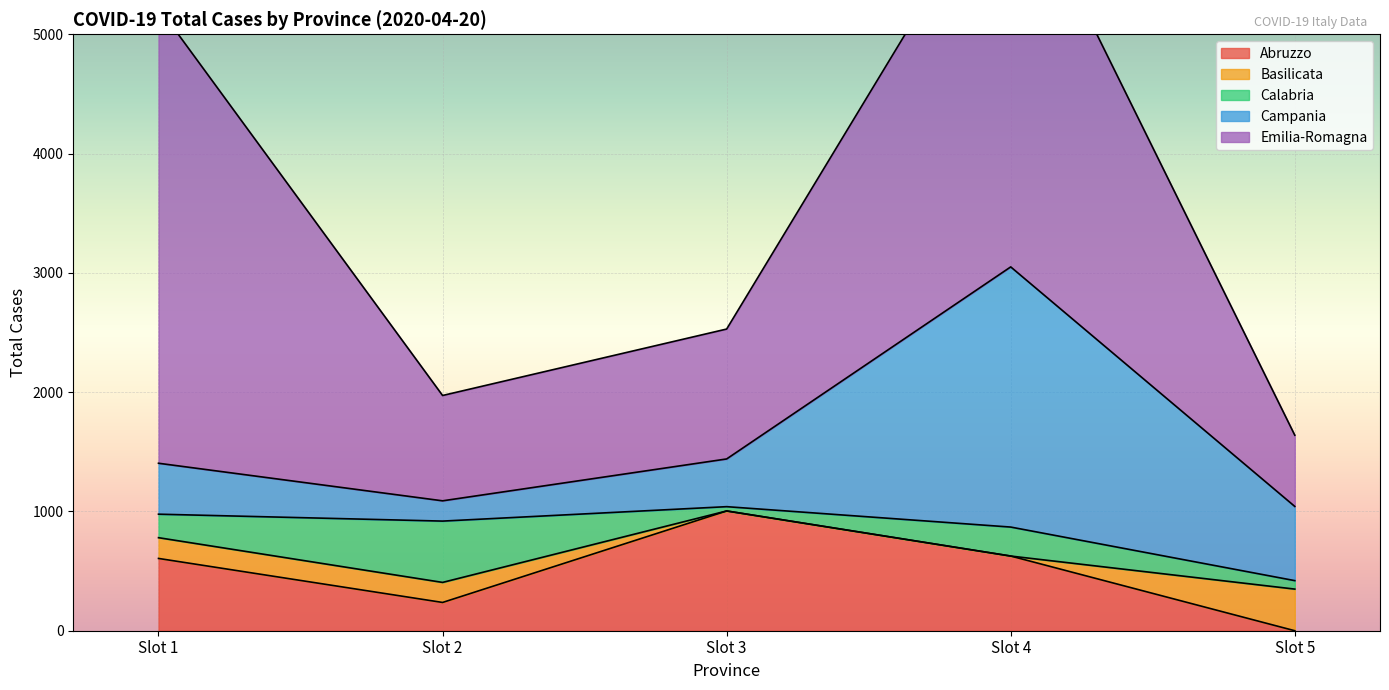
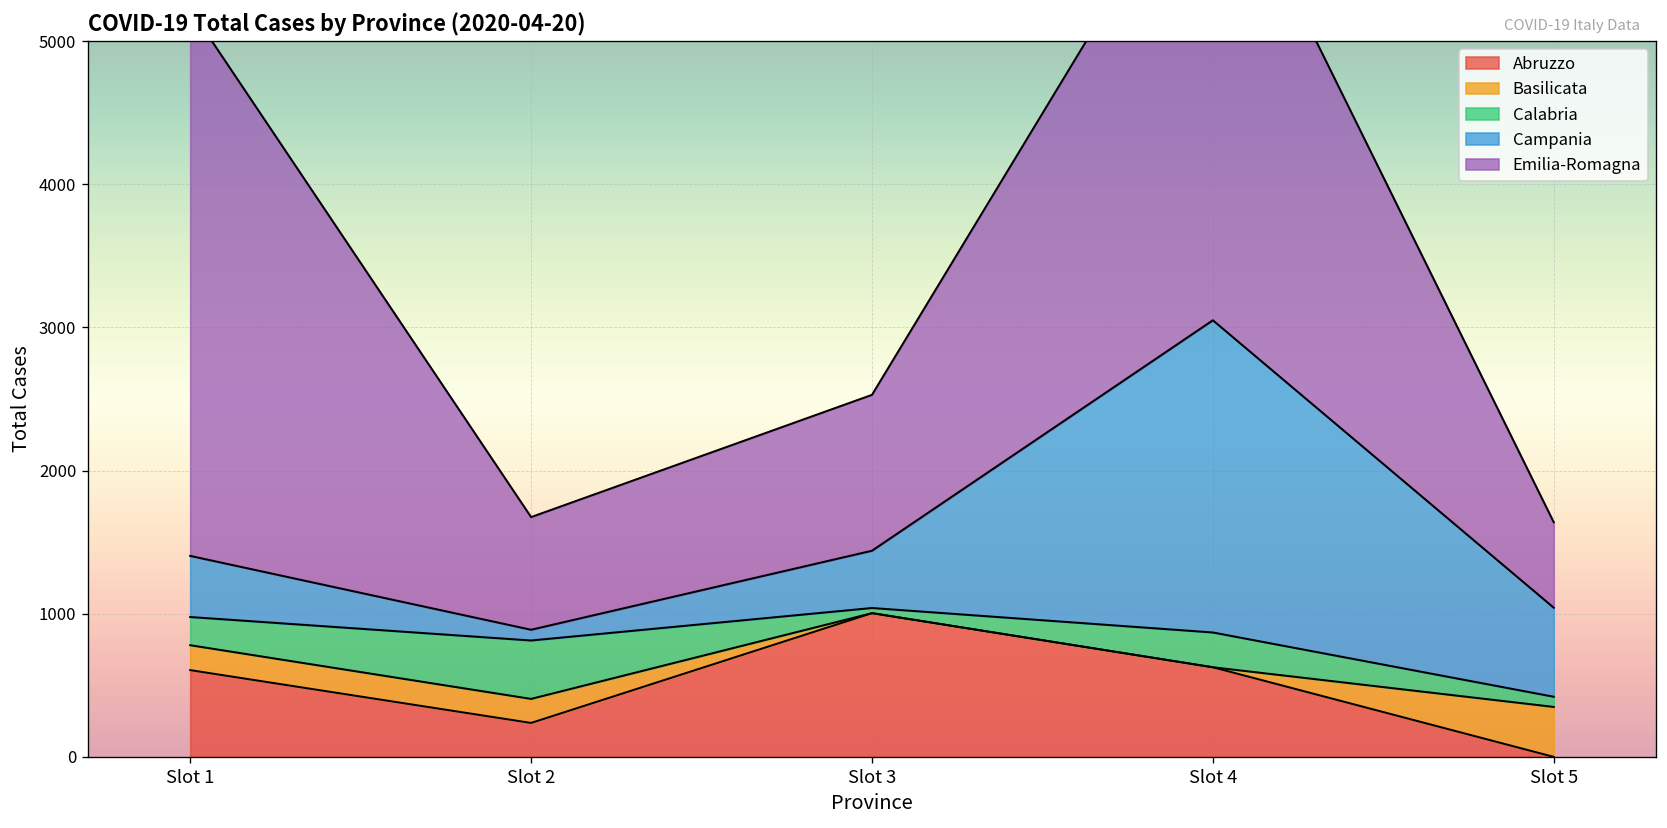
Calabria, Slot 2: 510 -> 410
Campania, Slot 2: 170 -> 80
Emilia-Romagna, Slot 2: 880 -> 790
